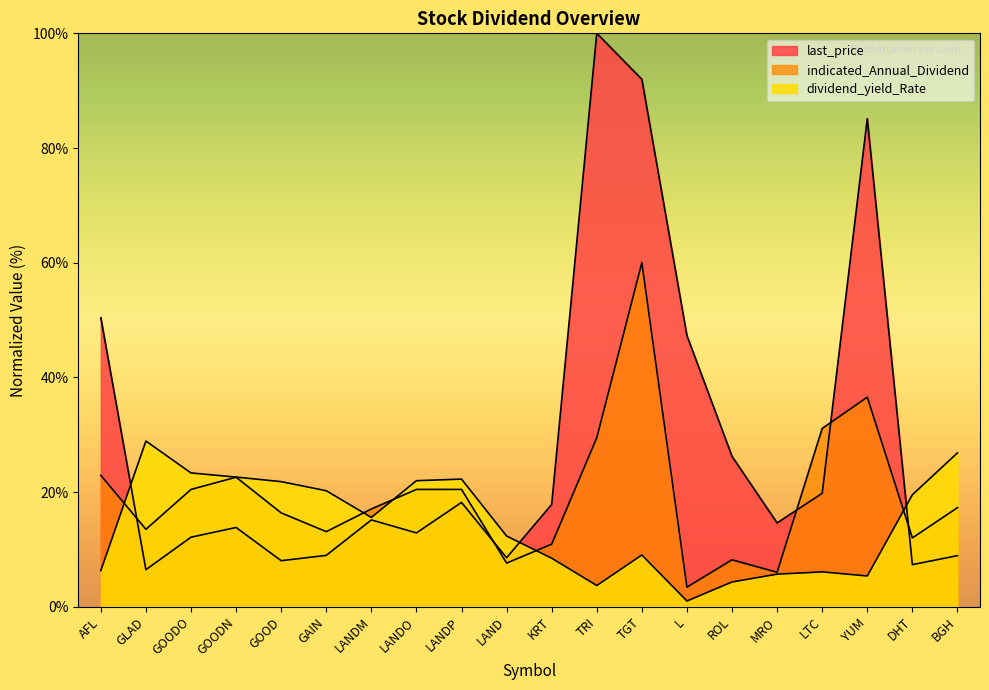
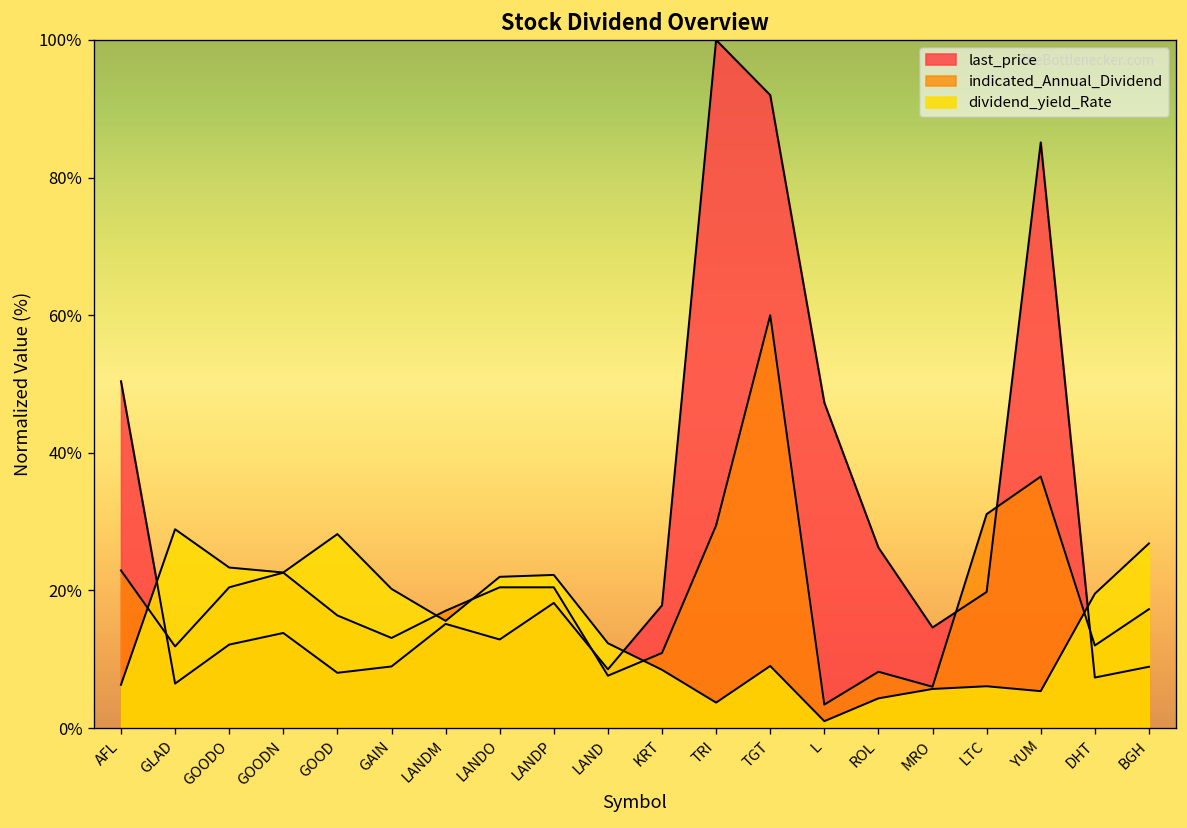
indicated_Annual_Dividend, GLAD: 13% -> 12%
dividend_yield_Rate, GOOD: 22% -> 28%
